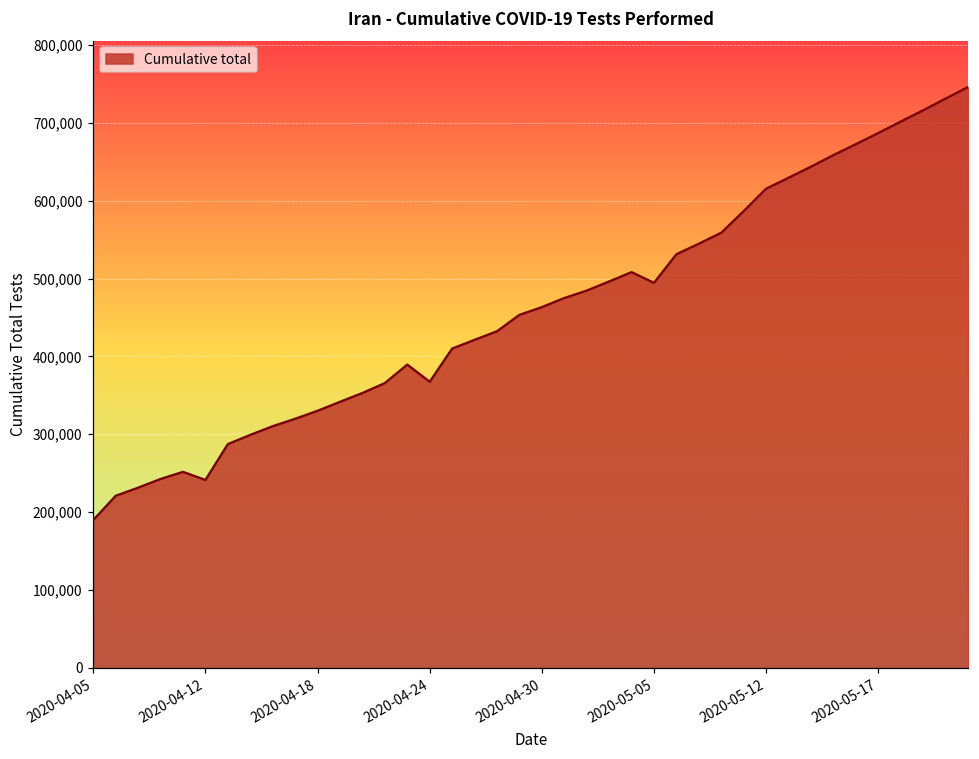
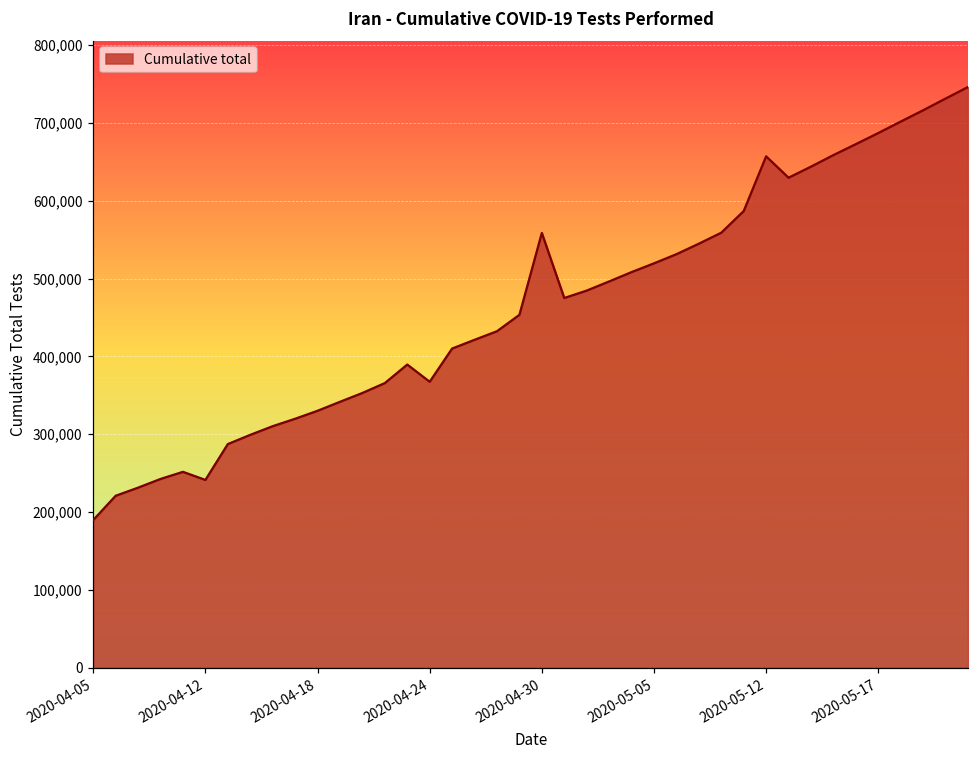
2020-04-30: 460,000 -> 560,000
2020-05-05: 490,000 -> 520,000
2020-05-12: 620,000 -> 660,000
